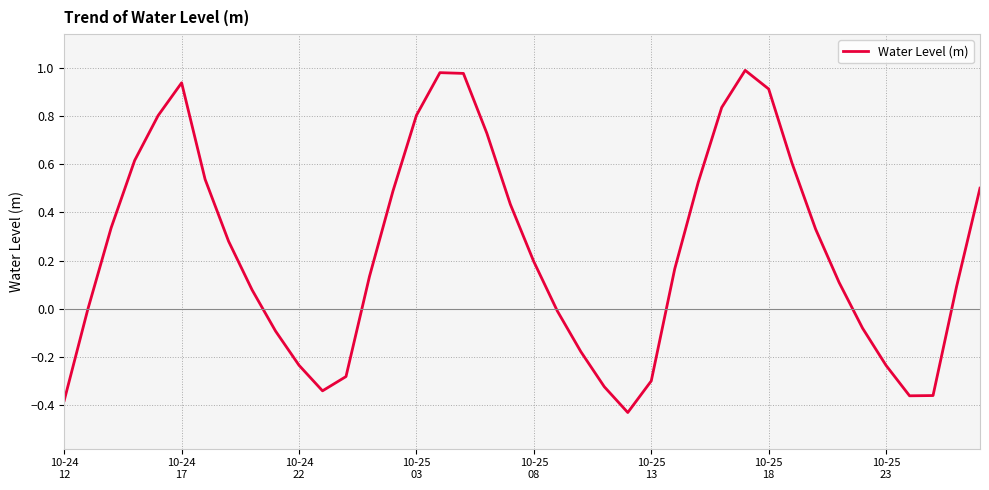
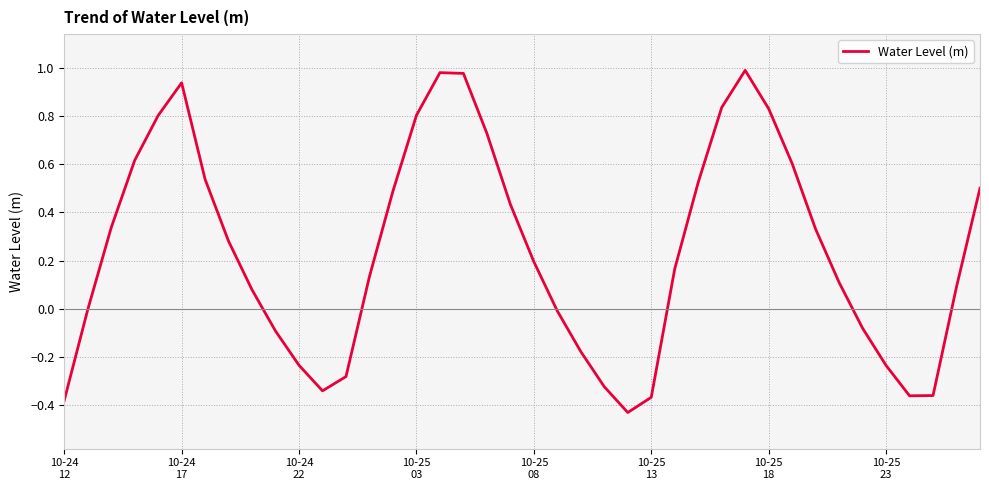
10-25 13: -0.30 -> -0.37
10-25 18: 0.91 -> 0.83
